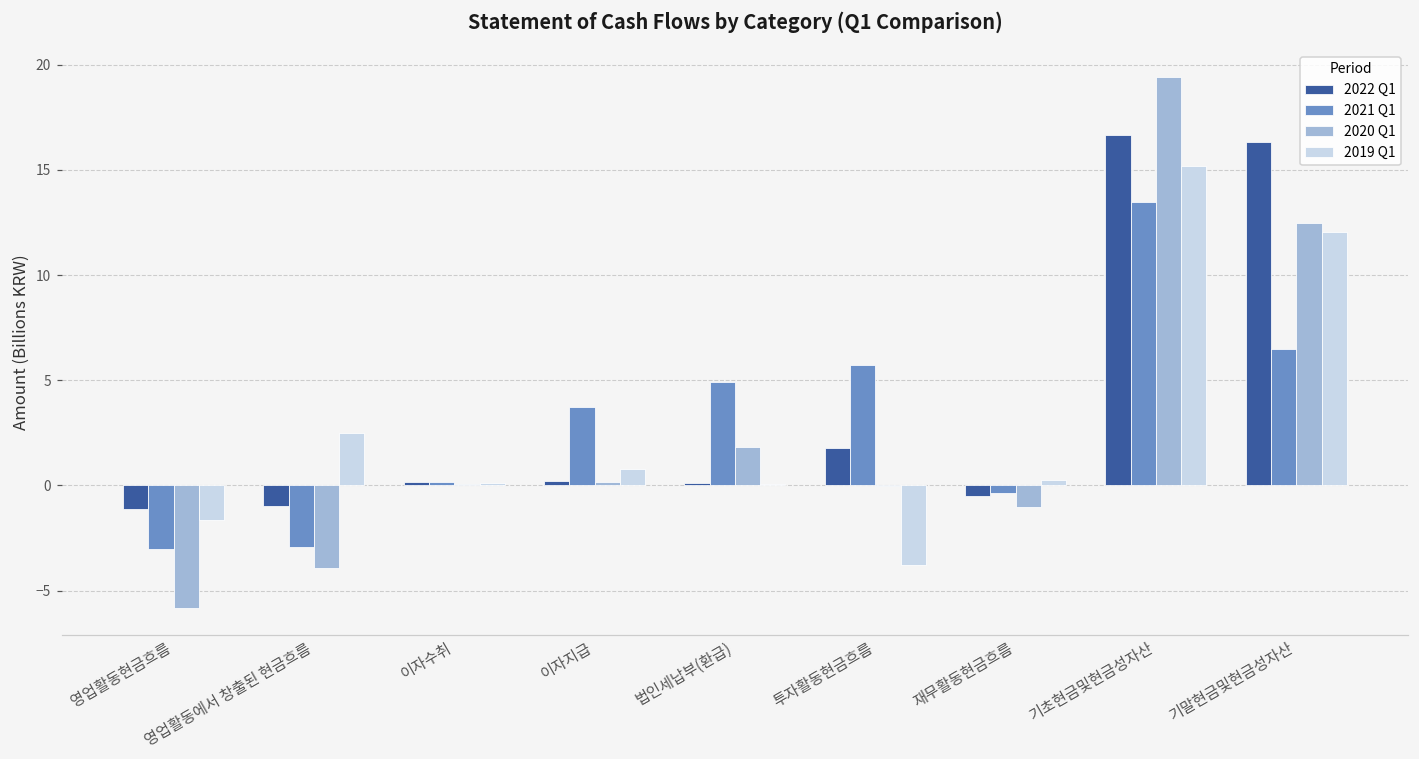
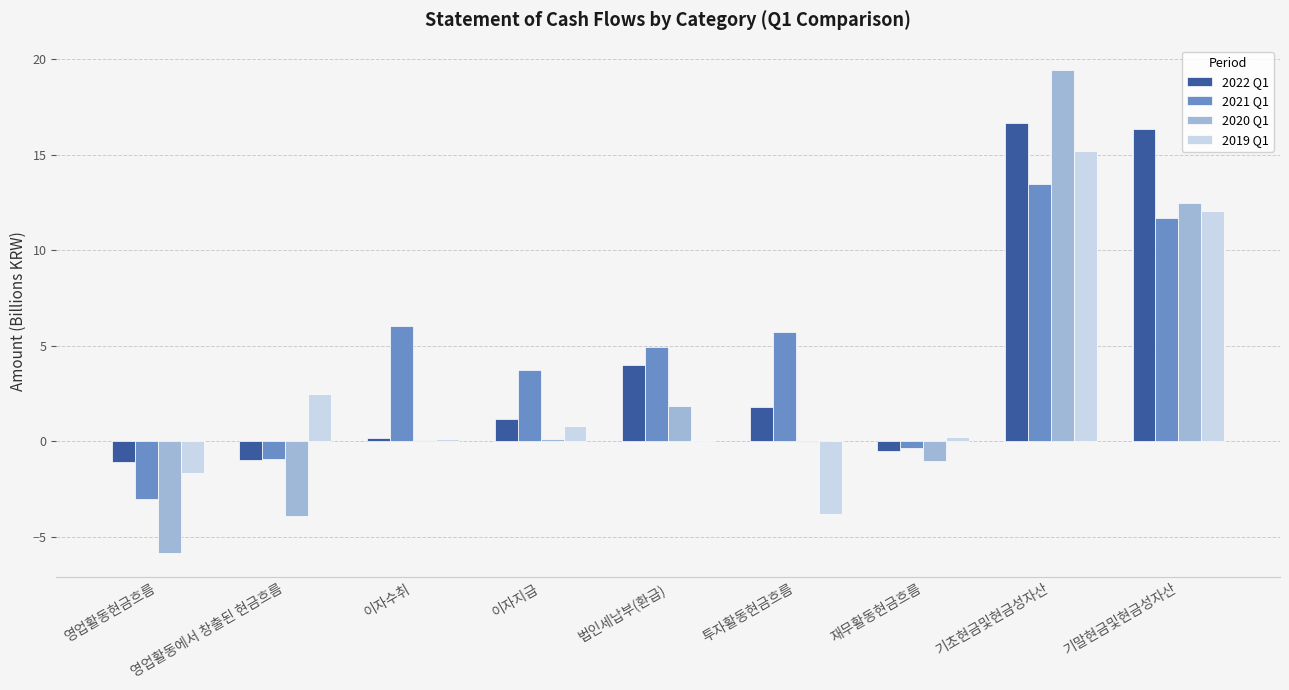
2021 Q1, 영업활동에서 창출된 현금흐름: -2.9 -> -0.9
2021 Q1, 이자수취: 0.2 -> 6.0
2022 Q1, 이자지급: 0.2 -> 1.2
2022 Q1, 법인세납부(환급): 0.1 -> 4.0
2021 Q1, 기말현금및현금성자산: 6.5 -> 11.7
